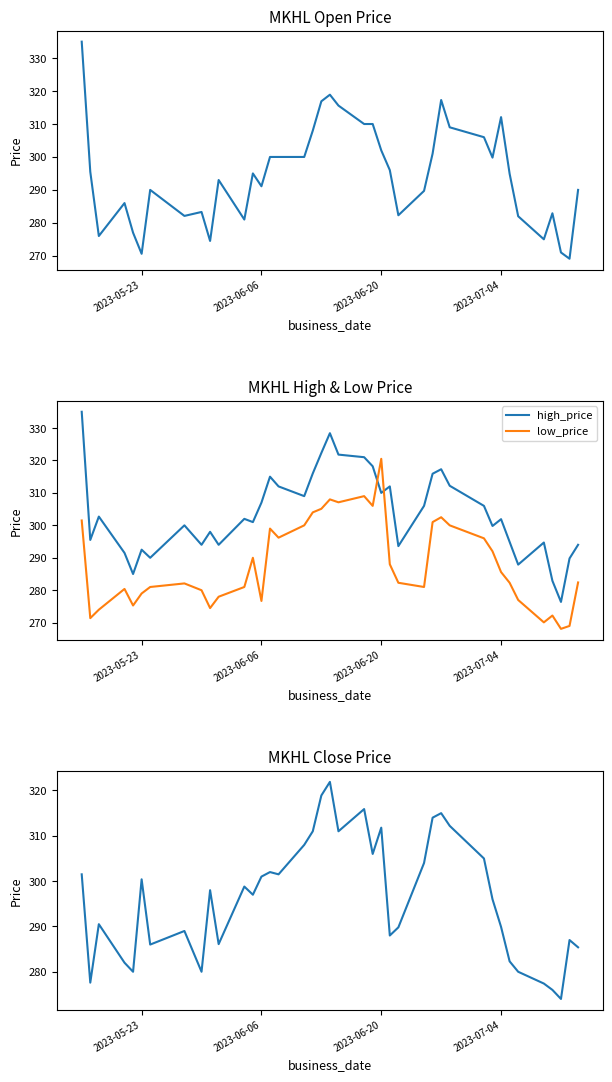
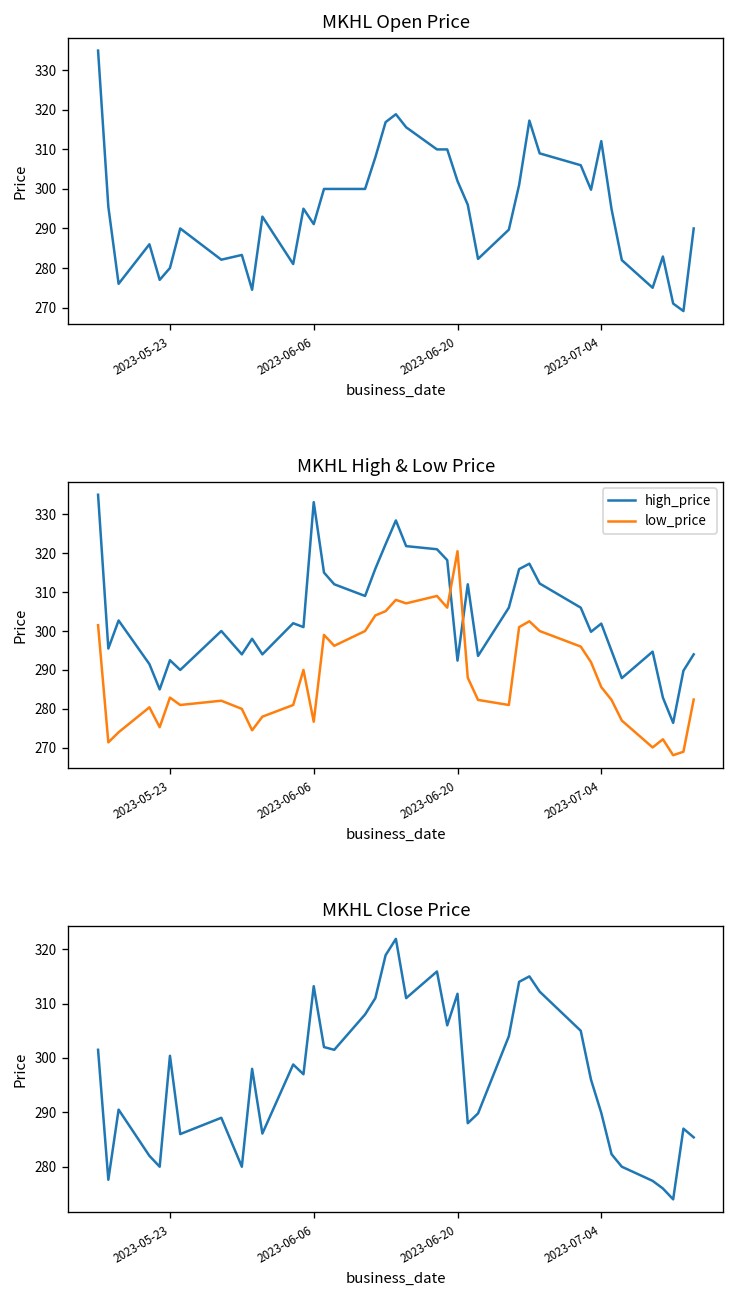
MKHL Open Price, 2023-05-23: 271 -> 280
MKHL High & Low Price, low_price, 2023-05-23: 279 -> 283
MKHL High & Low Price, high_price, 2023-06-06: 307 -> 333
MKHL High & Low Price, high_price, 2023-06-20: 310 -> 292
MKHL Close Price, 2023-06-06: 301 -> 313
